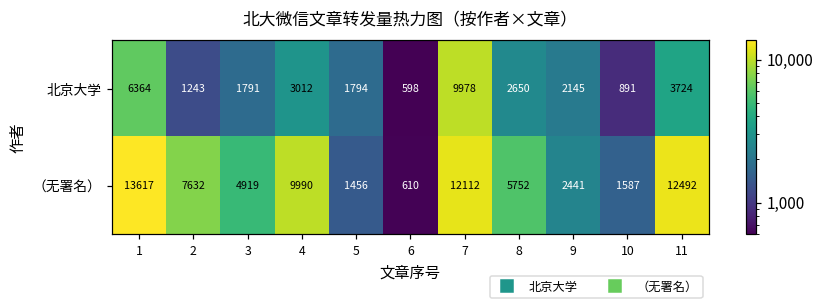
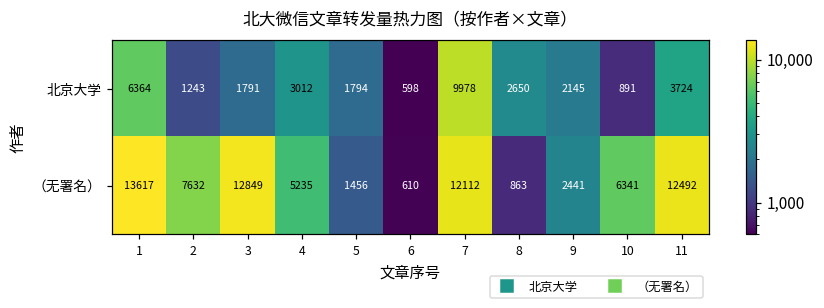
（无署名）, 3: 4919 -> 12849
（无署名）, 4: 9990 -> 5235
（无署名）, 8: 5752 -> 863
（无署名）, 10: 1587 -> 6341
